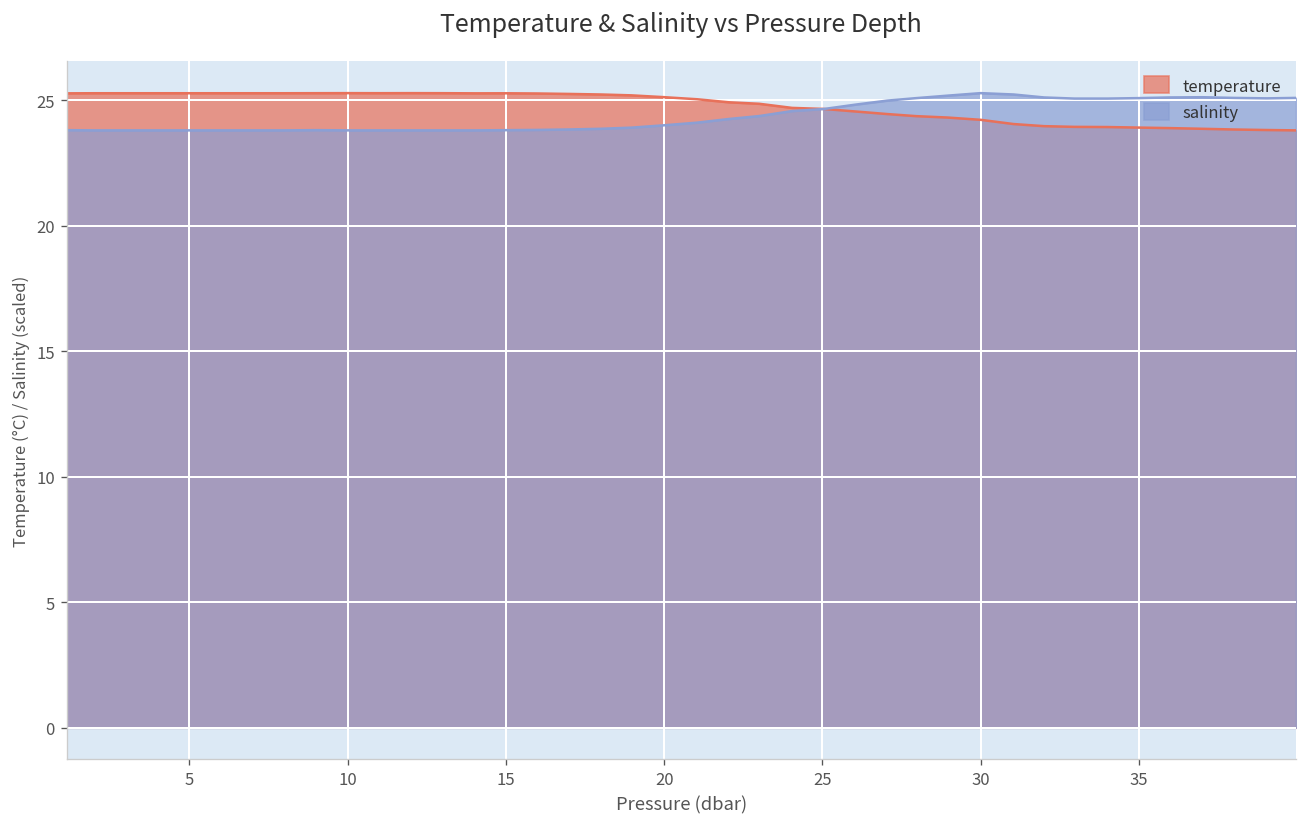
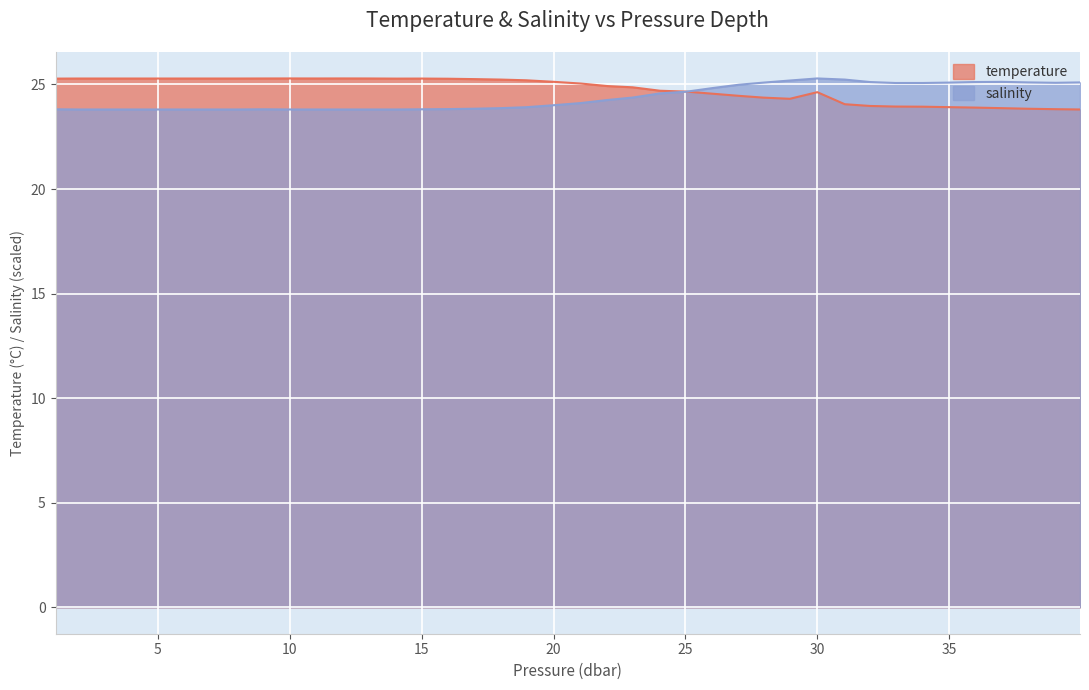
temperature, 30: 24.2 -> 24.6
